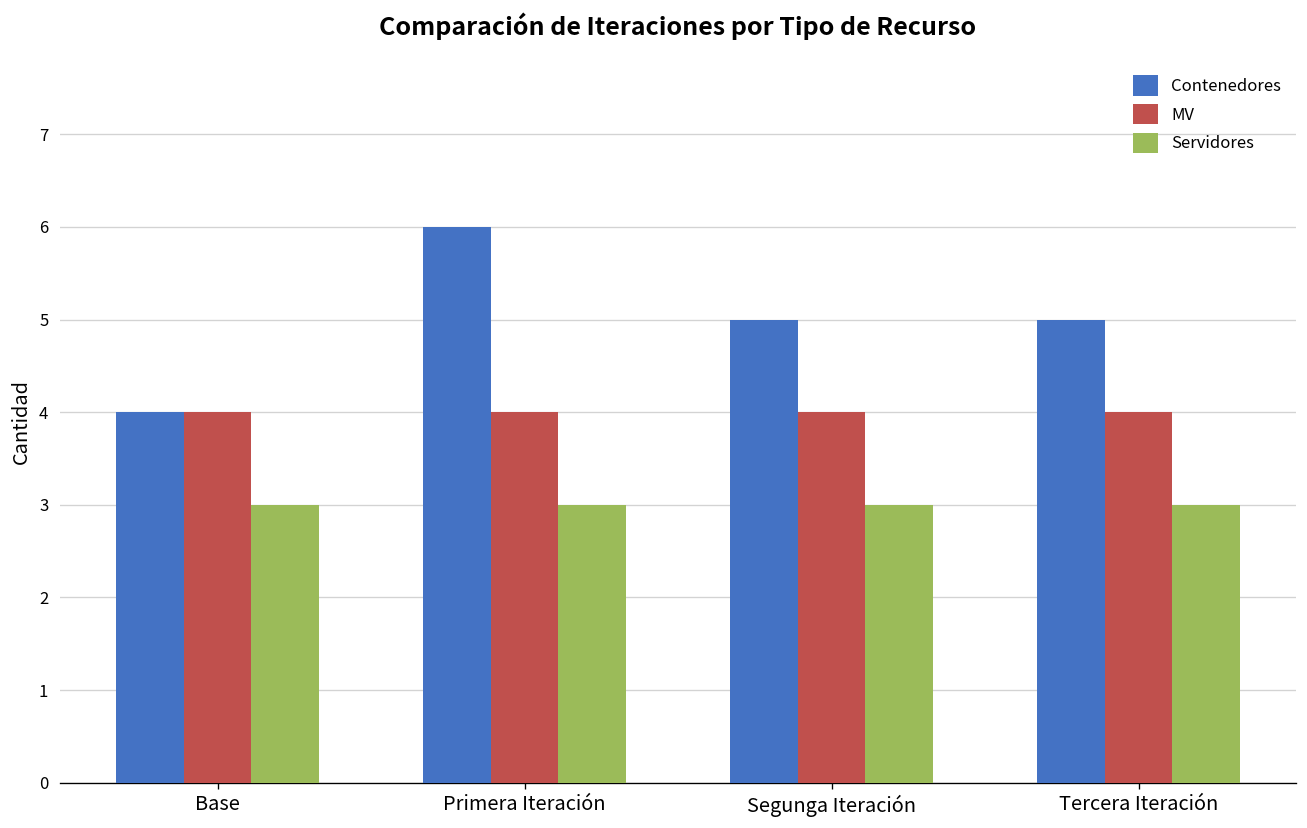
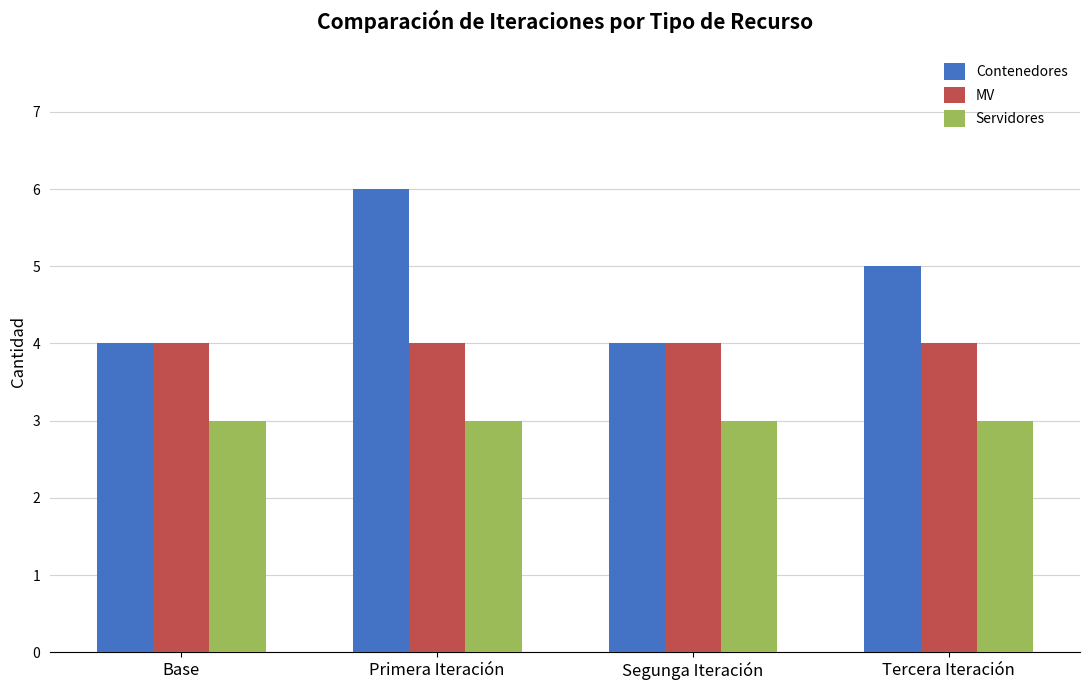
Contenedores, Segunga Iteración: 5 -> 4
